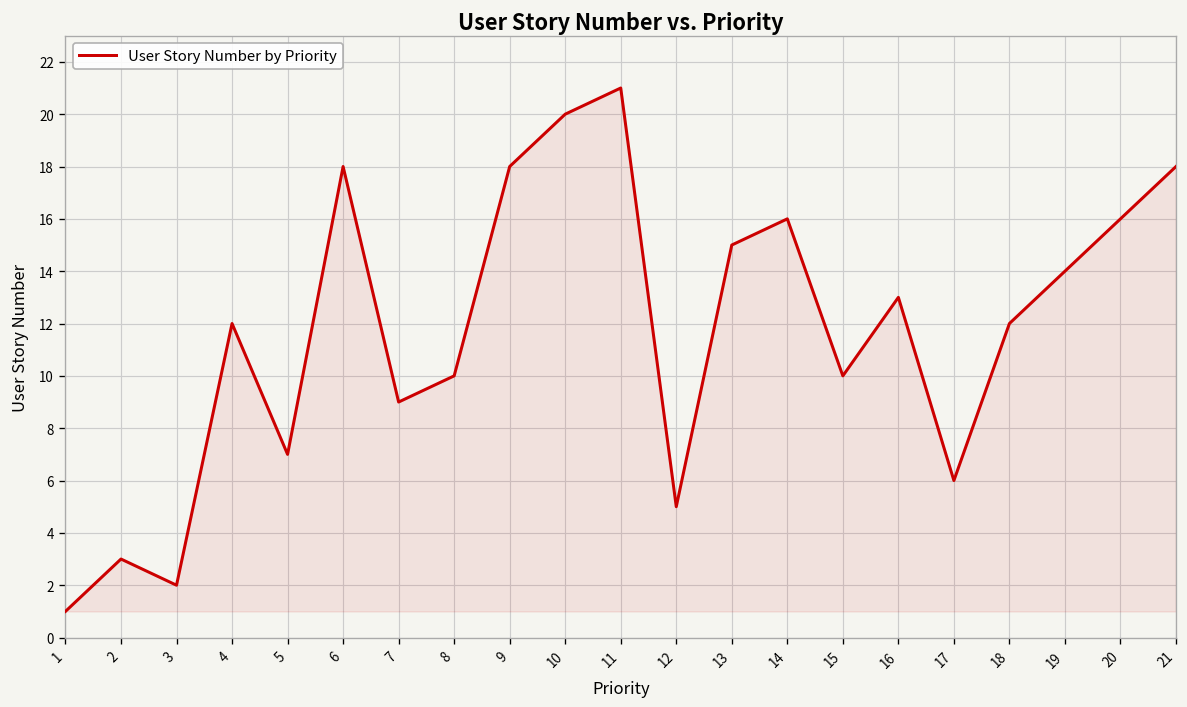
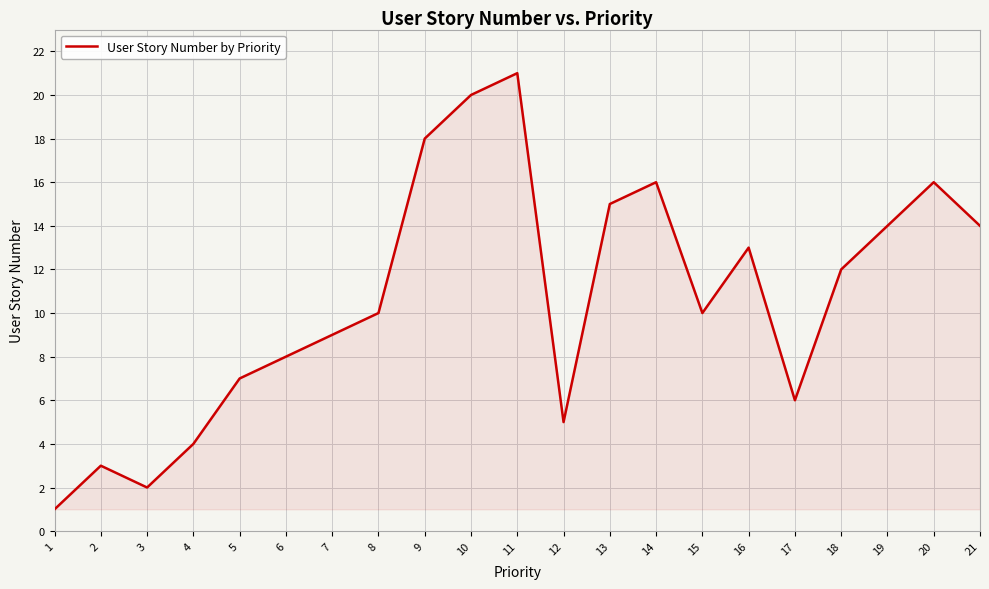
4: 12 -> 4
6: 18 -> 8
21: 18 -> 14
